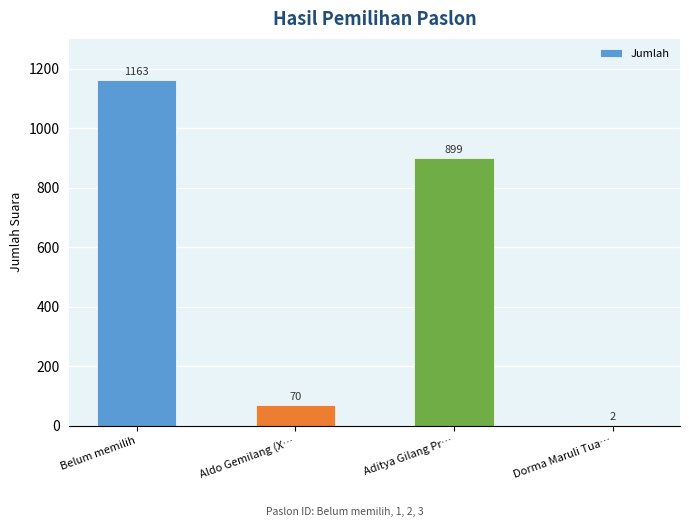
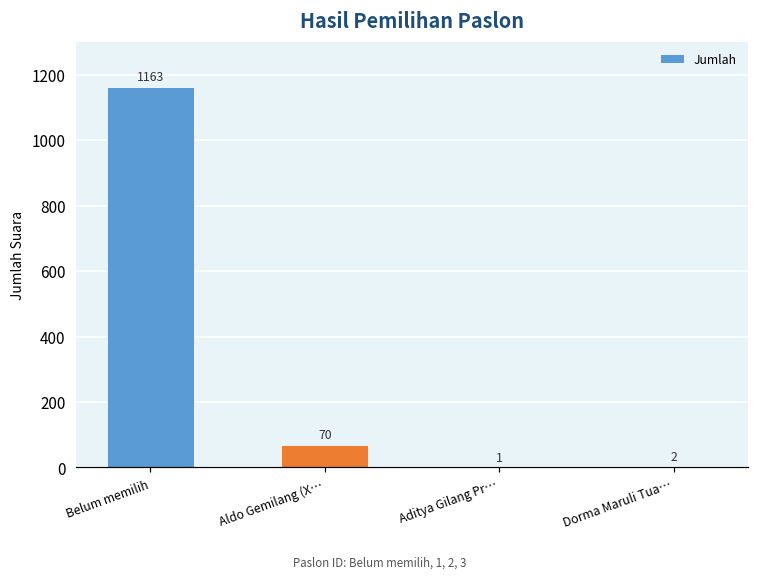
Aditya Gilang Pr…: 899 -> 1
